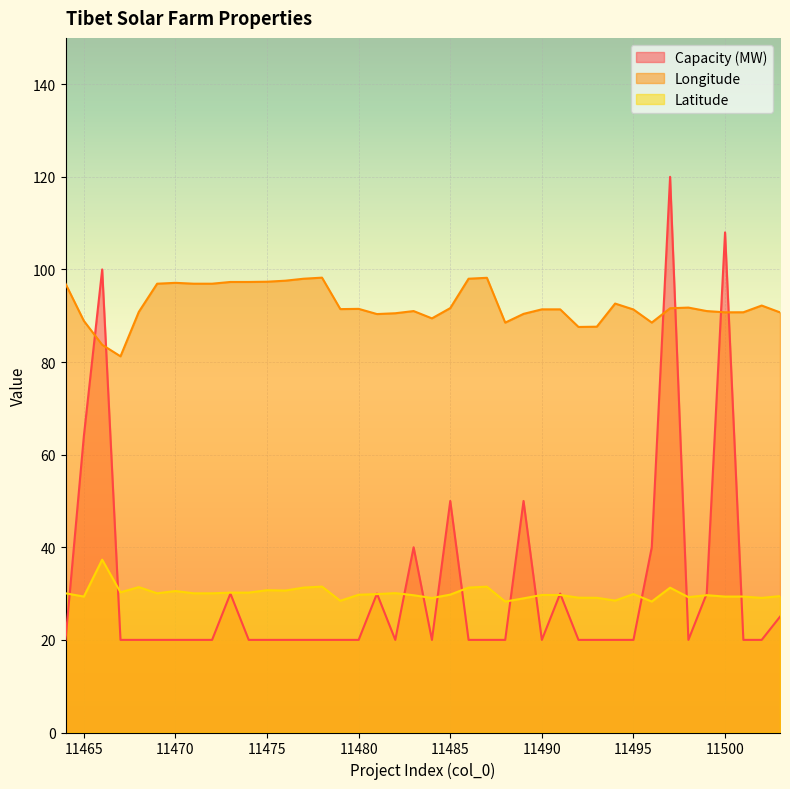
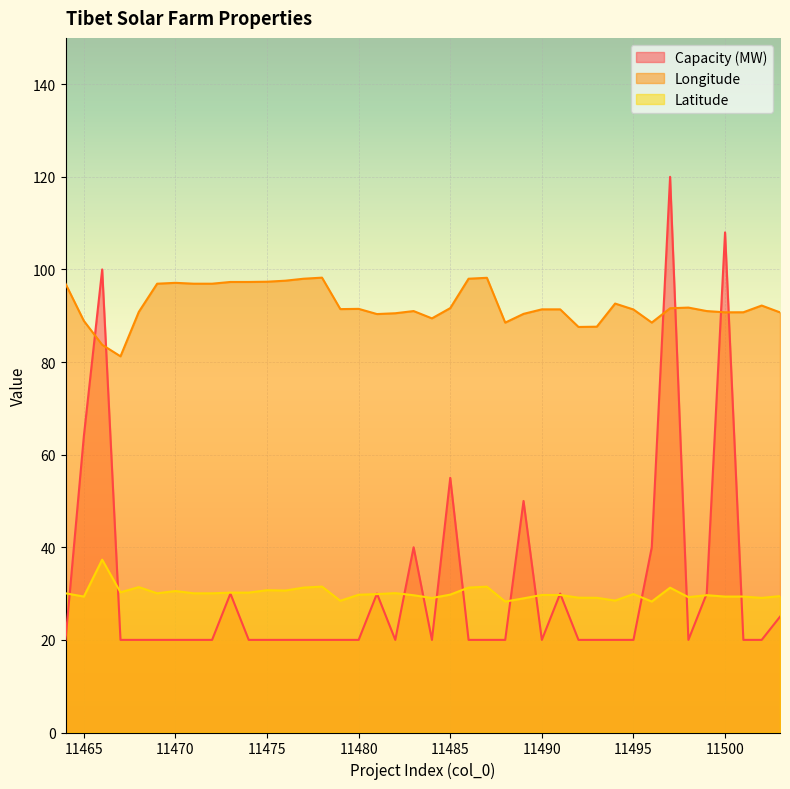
Capacity (MW), 11485: 50 -> 55
